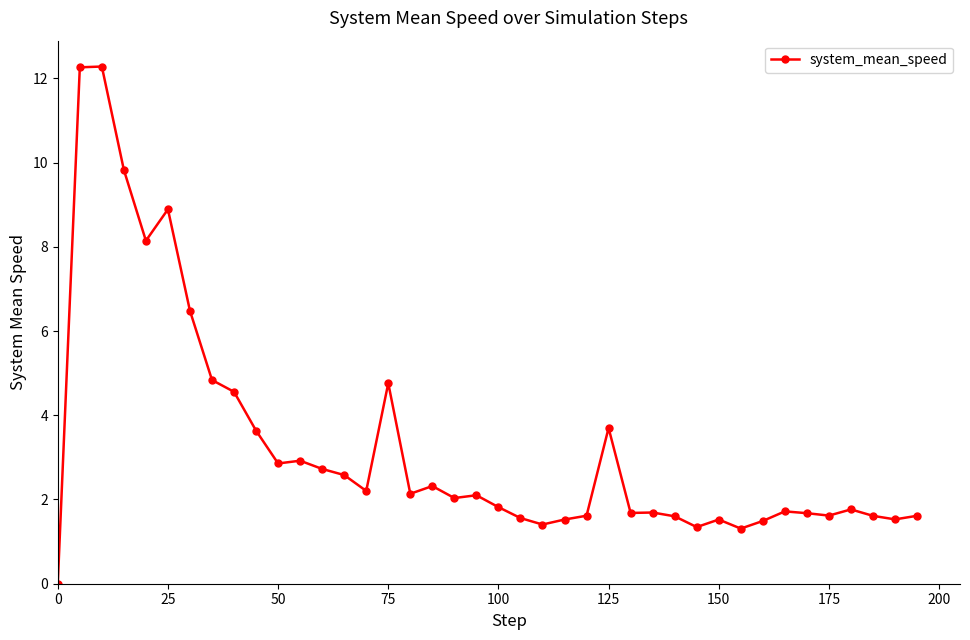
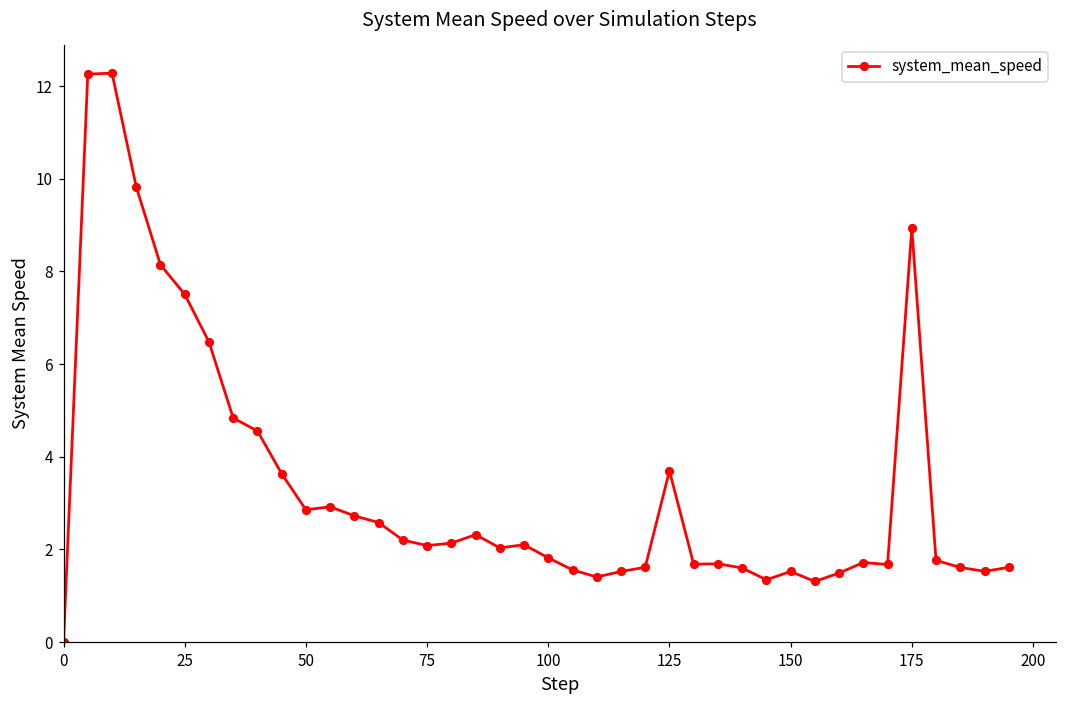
25: 8.9 -> 7.5
75: 4.8 -> 2.1
175: 1.6 -> 8.9
